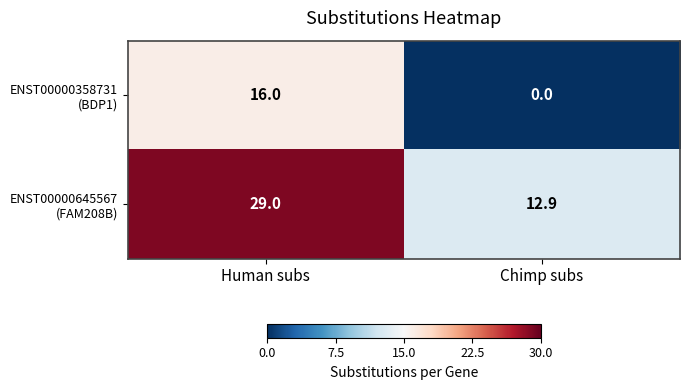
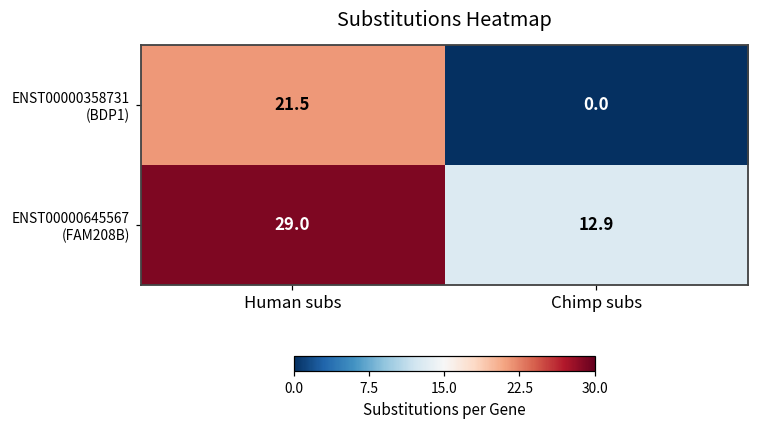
ENST00000358731 (BDP1), Human subs: 16.0 -> 21.5
